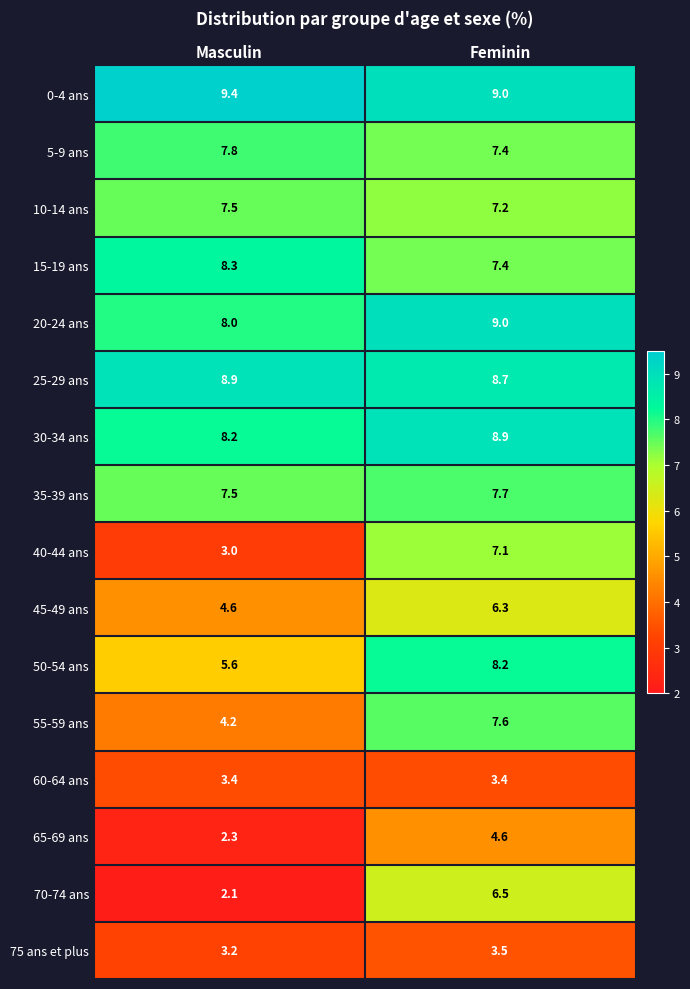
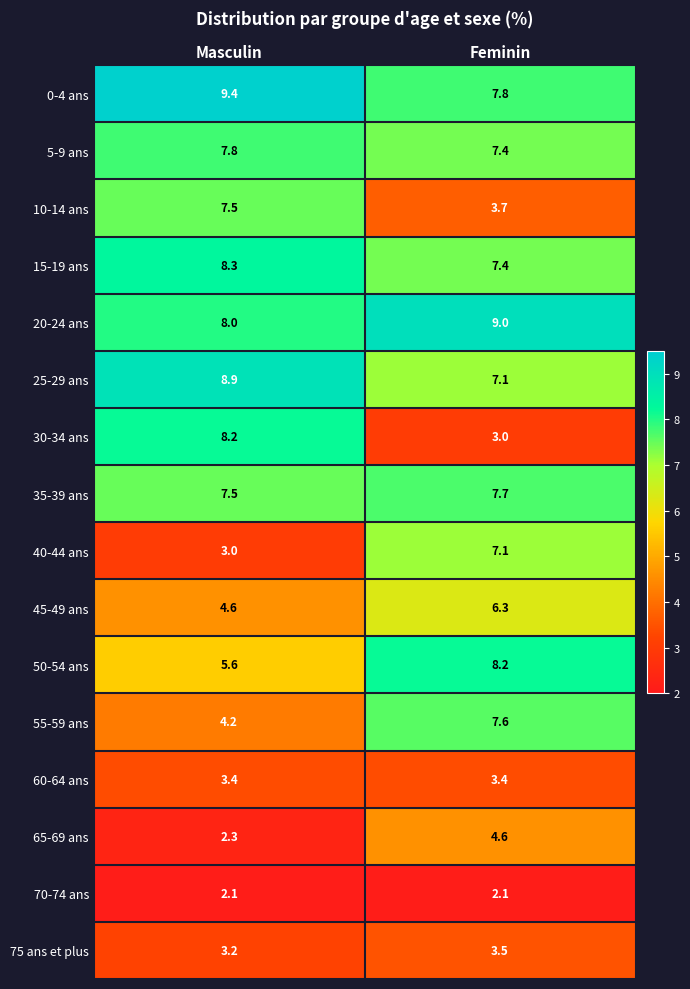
0-4 ans, Feminin: 9.0 -> 7.8
10-14 ans, Feminin: 7.2 -> 3.7
25-29 ans, Feminin: 8.7 -> 7.1
30-34 ans, Feminin: 8.9 -> 3.0
70-74 ans, Feminin: 6.5 -> 2.1
